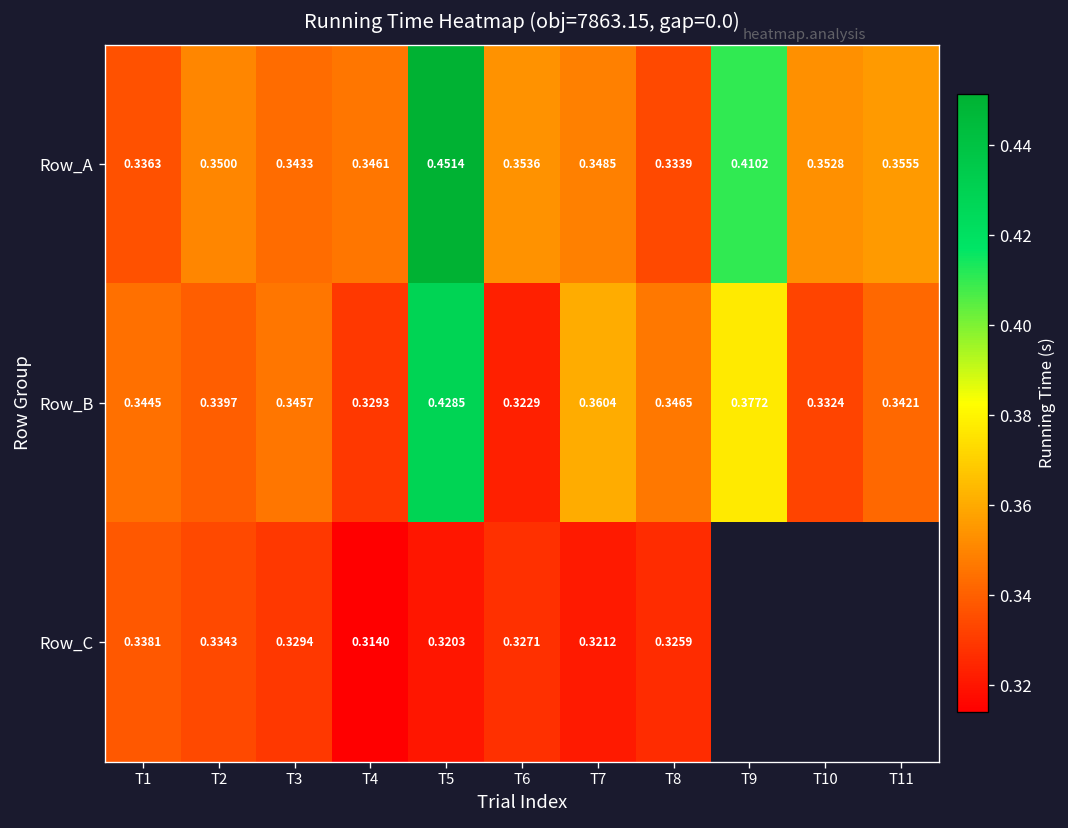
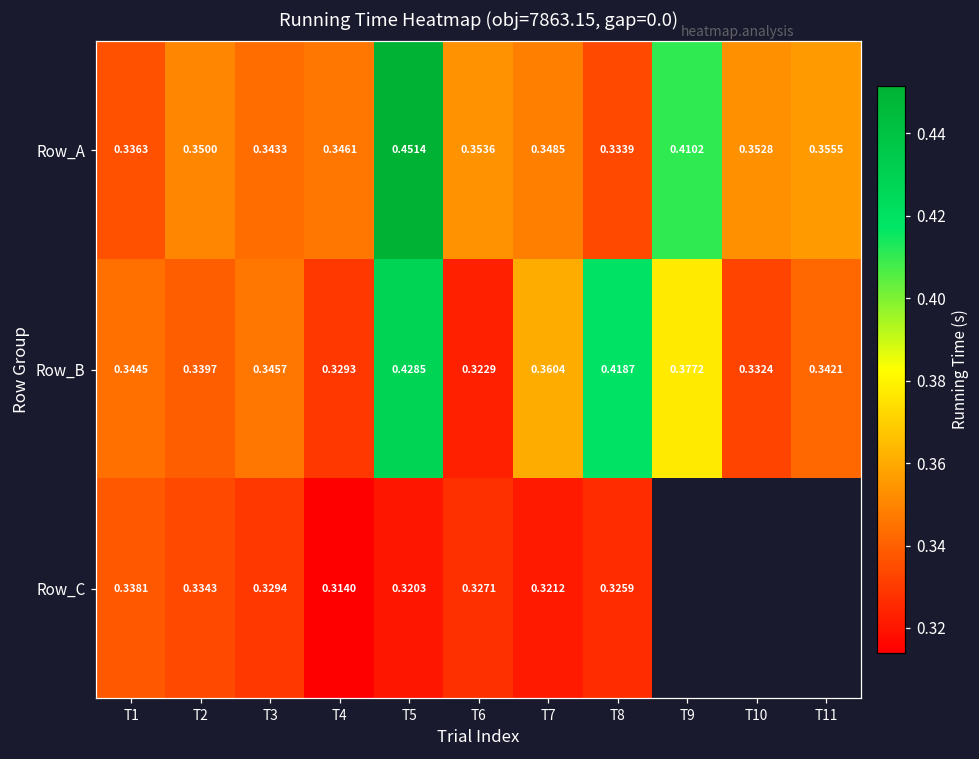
Row_B, T8: 0.3465 -> 0.4187
